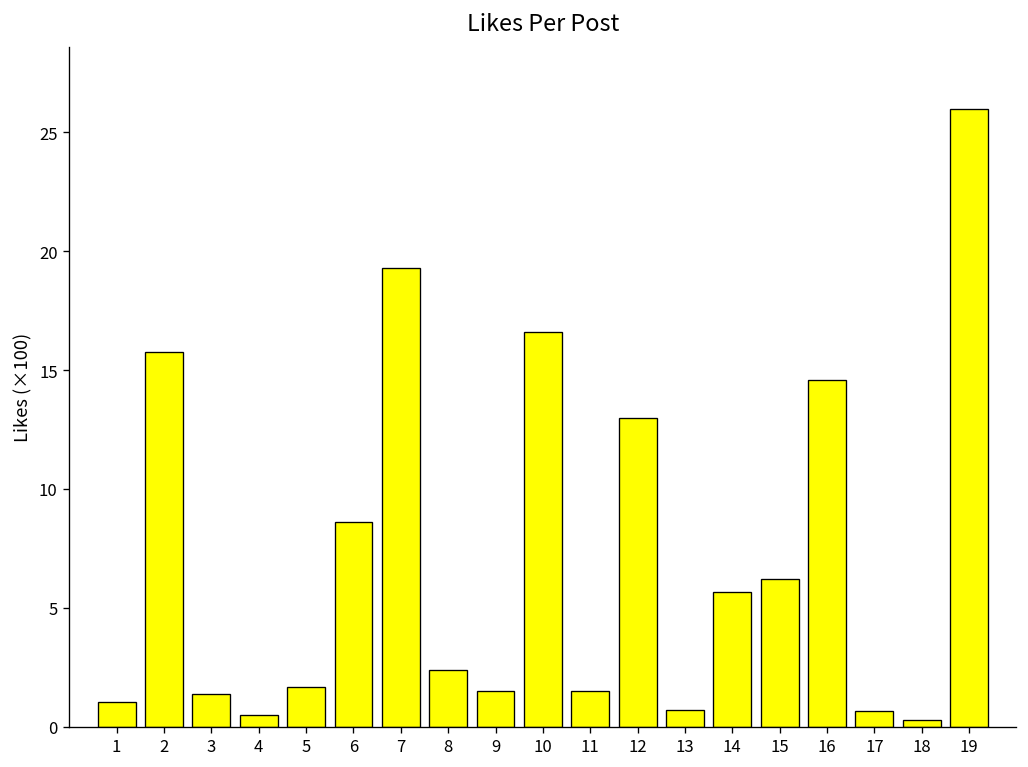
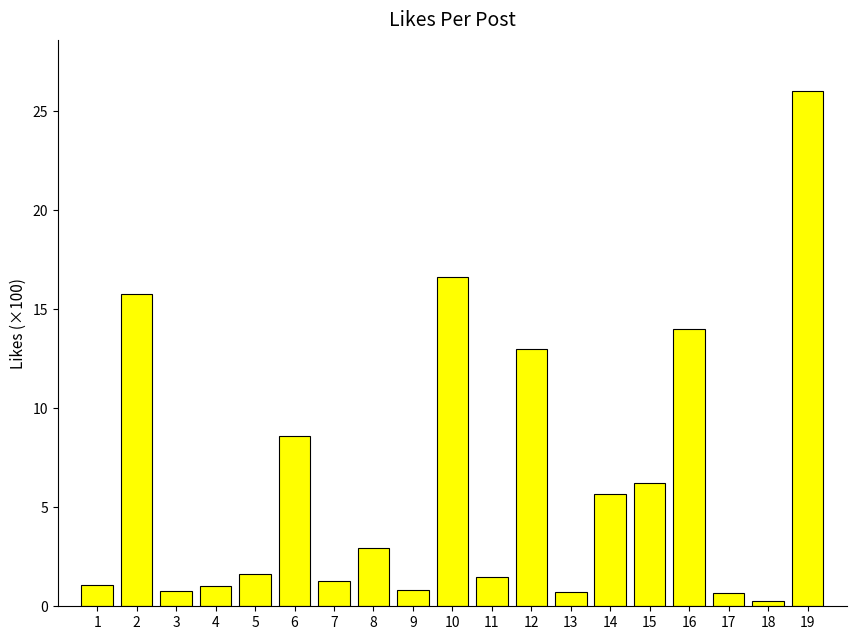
3: 1.4 -> 0.8
4: 0.5 -> 1.0
7: 19.3 -> 1.3
8: 2.4 -> 3.0
9: 1.5 -> 0.8
16: 14.6 -> 14.0
